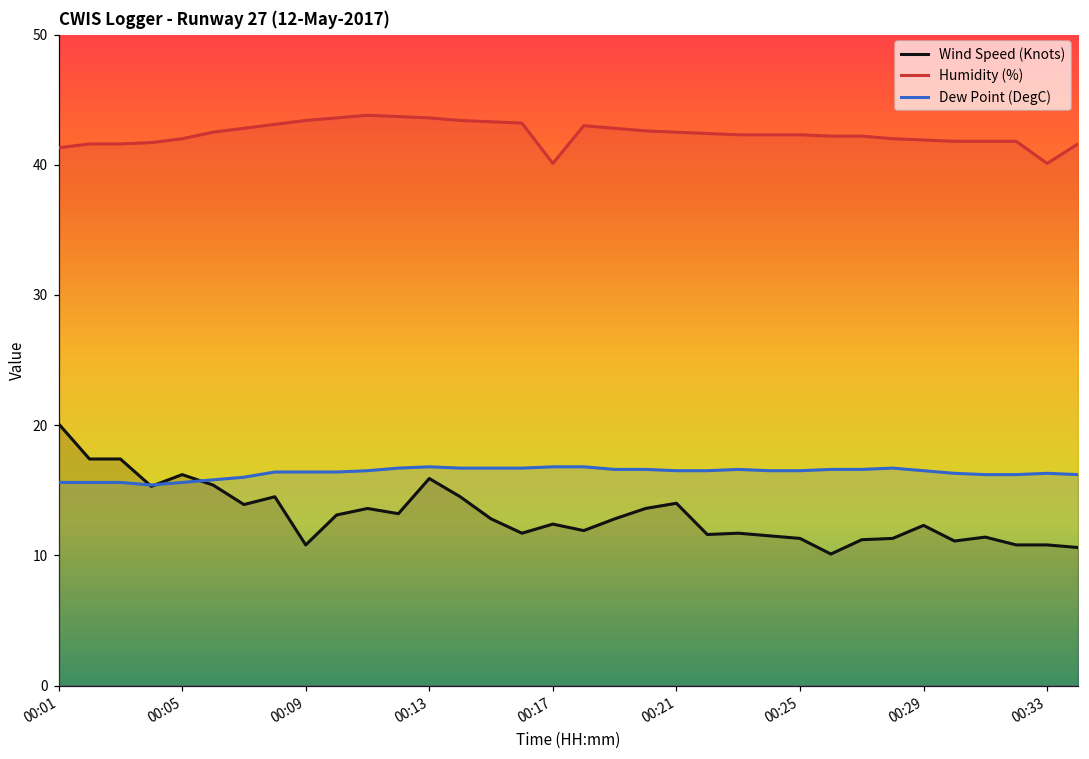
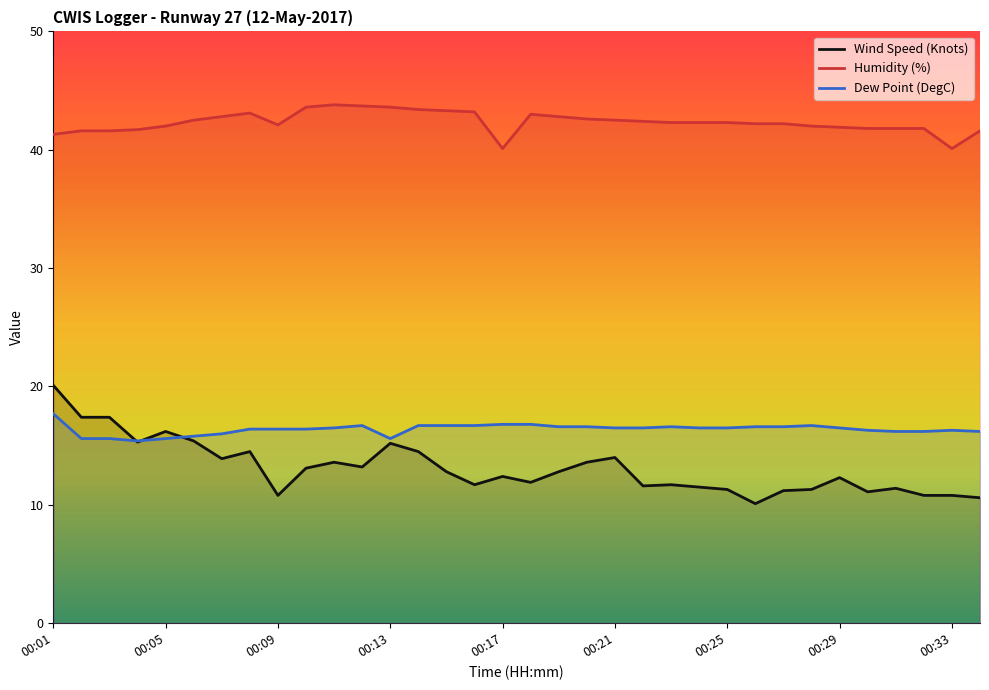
Dew Point (DegC), 00:01: 15.6 -> 17.7
Humidity (%), 00:09: 43.4 -> 42.1
Wind Speed (Knots), 00:13: 15.9 -> 15.2
Dew Point (DegC), 00:13: 16.8 -> 15.6
